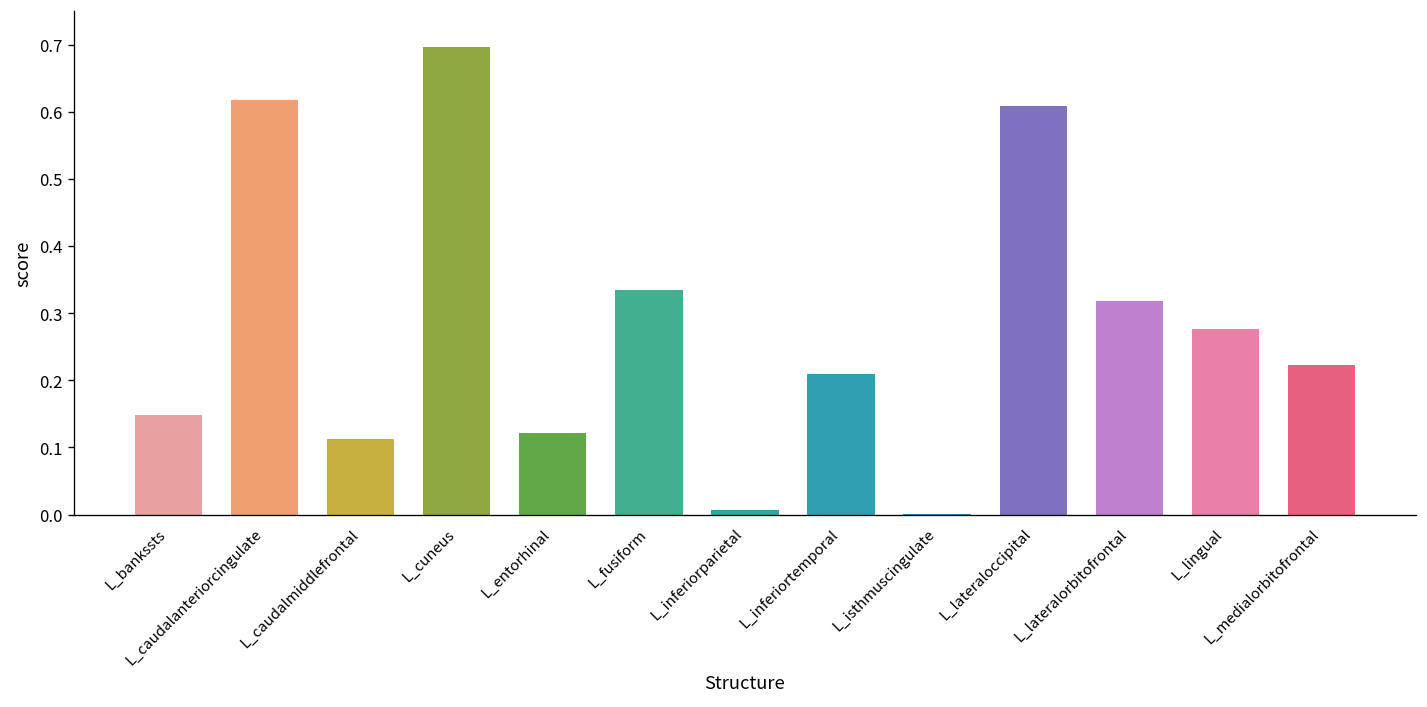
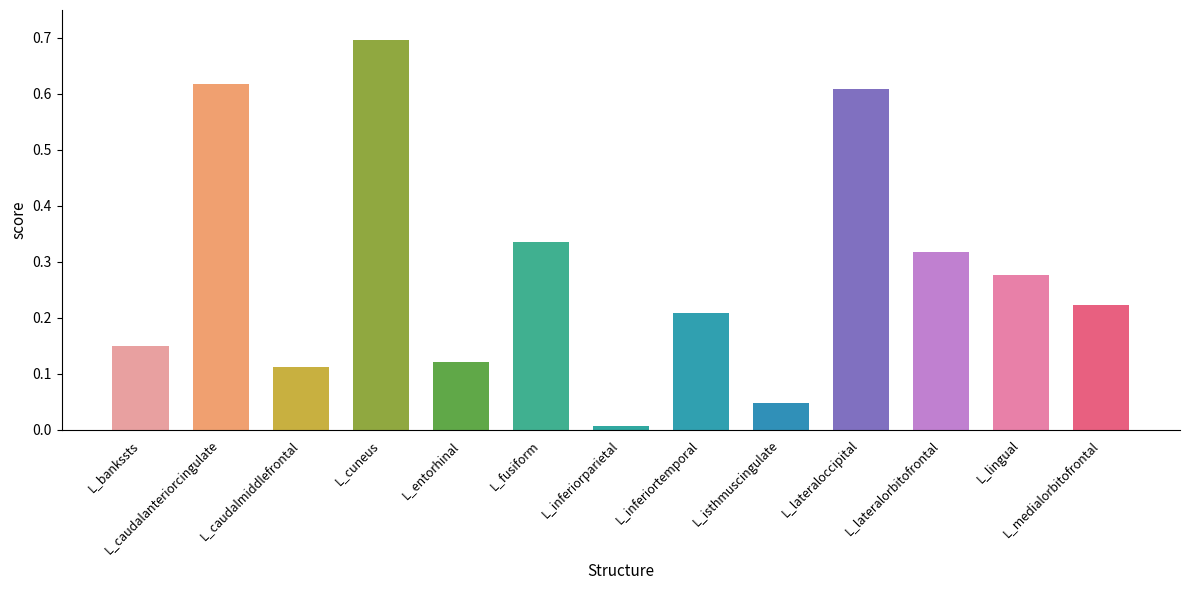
L_isthmuscingulate: 0.00 -> 0.05
